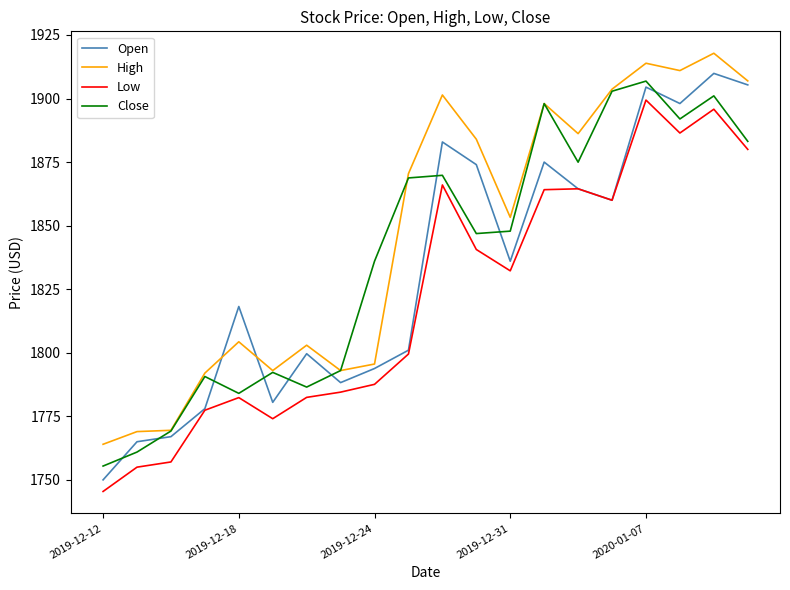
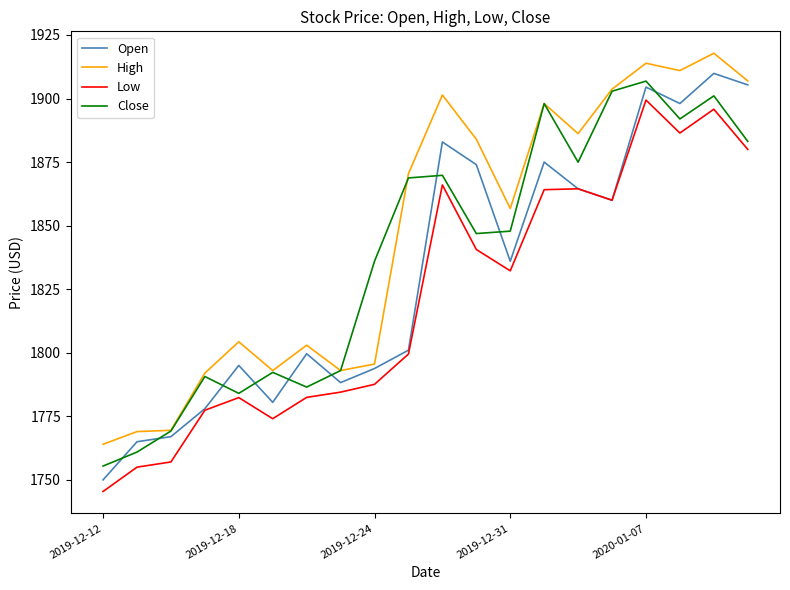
Open, 2019-12-18: 1818 -> 1795
High, 2019-12-31: 1853 -> 1857
